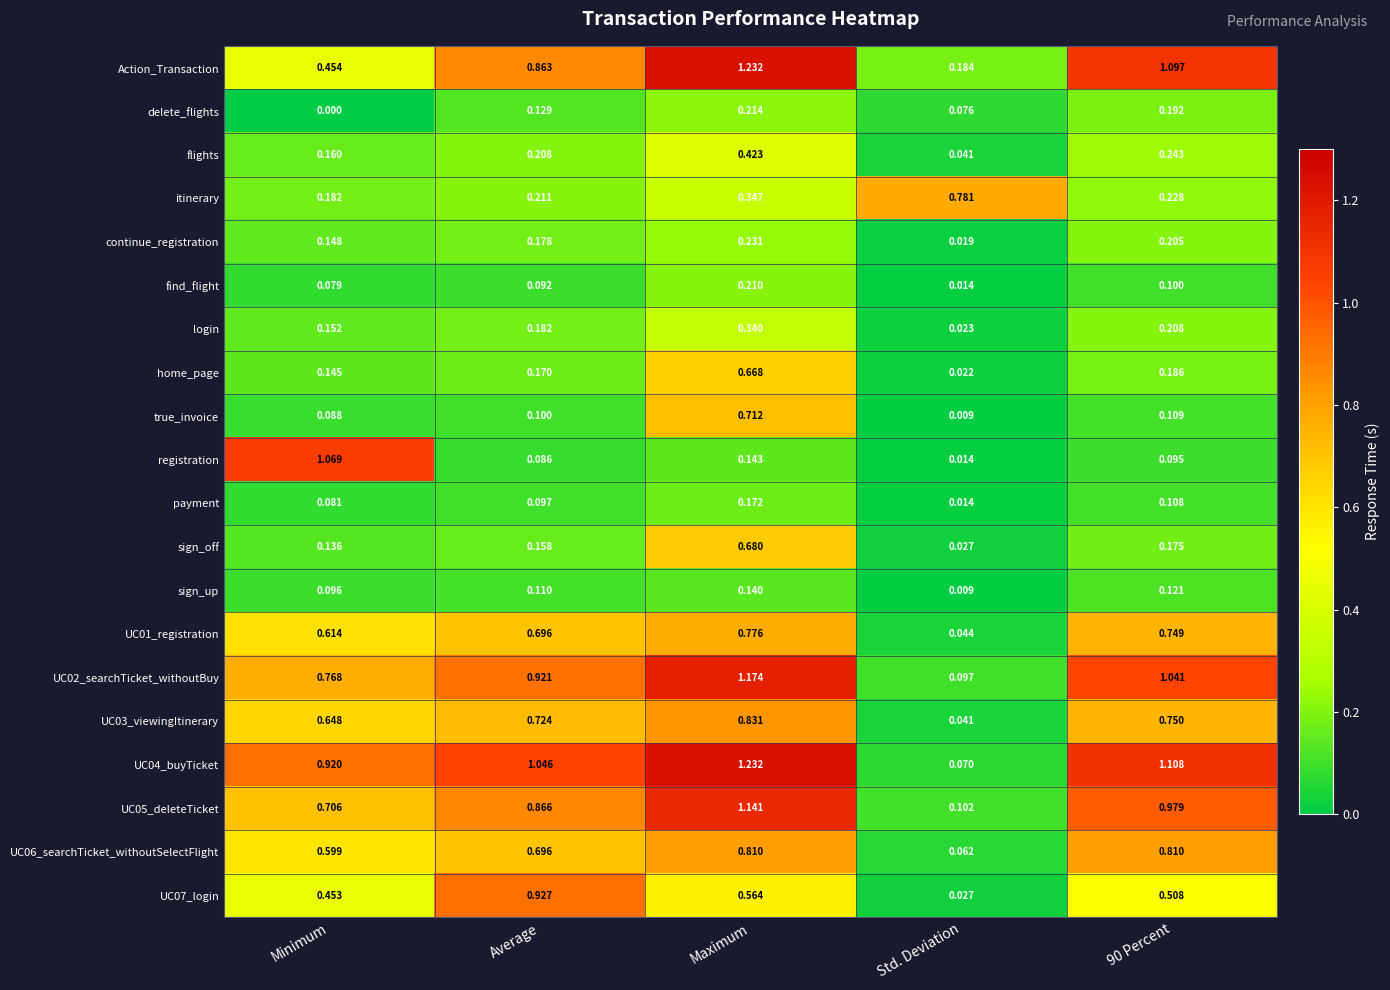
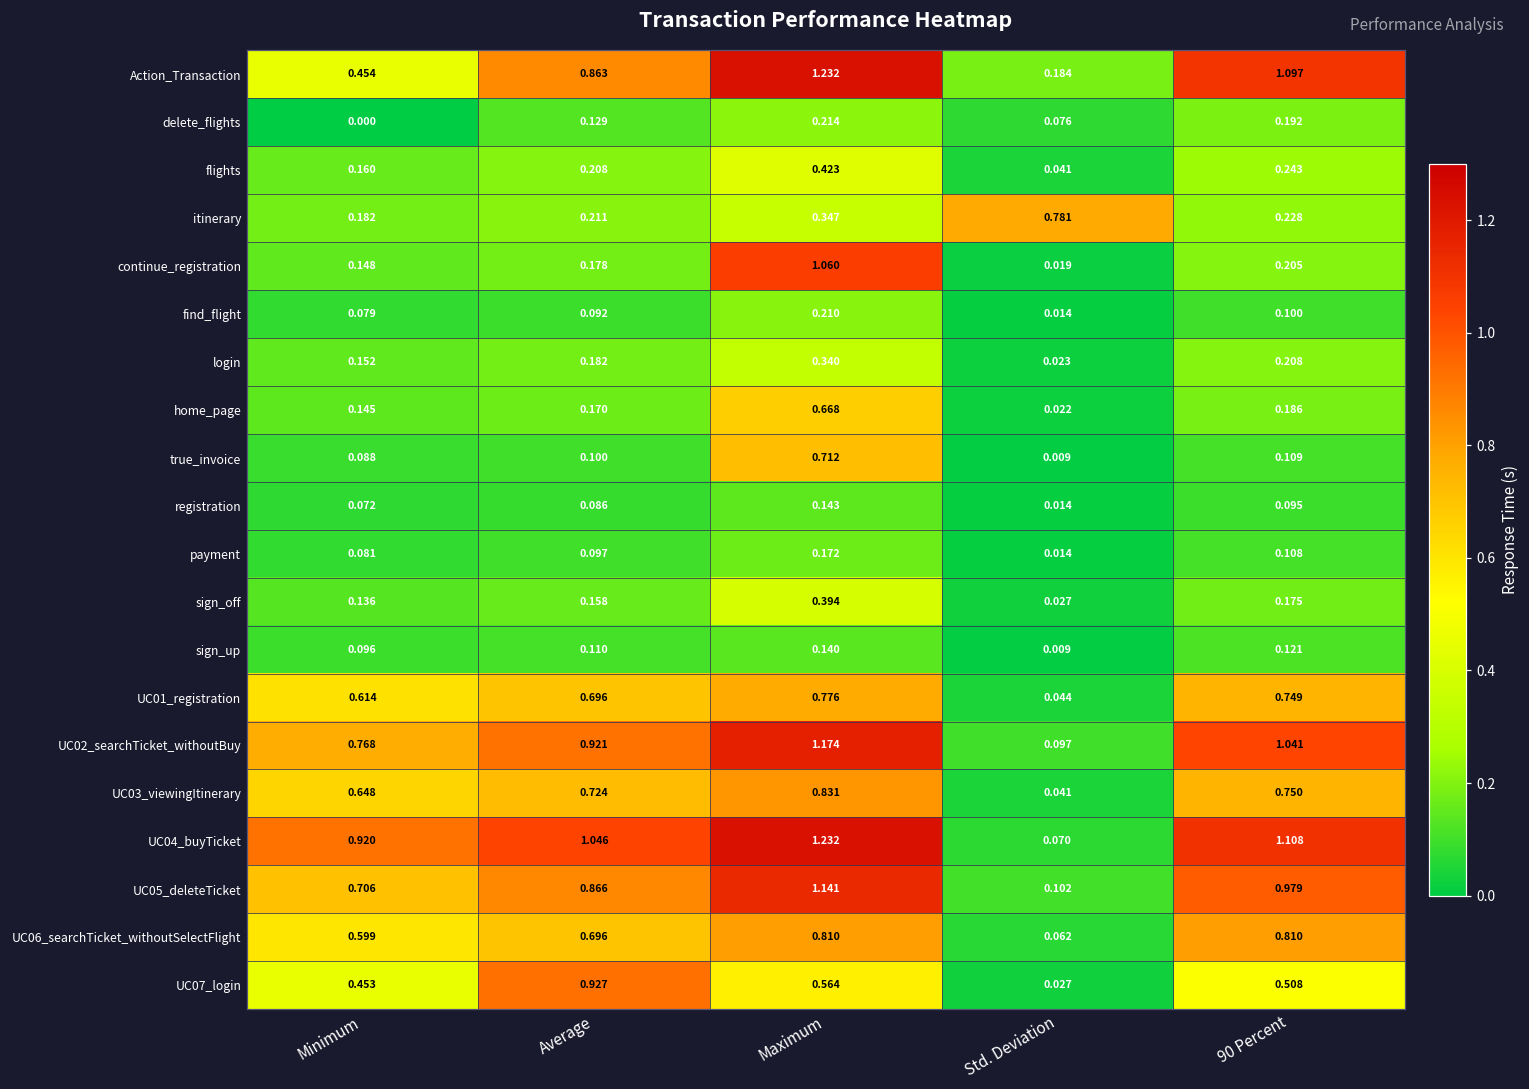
continue_registration, Maximum: 0.231 -> 1.060
registration, Minimum: 1.069 -> 0.072
sign_off, Maximum: 0.680 -> 0.394
